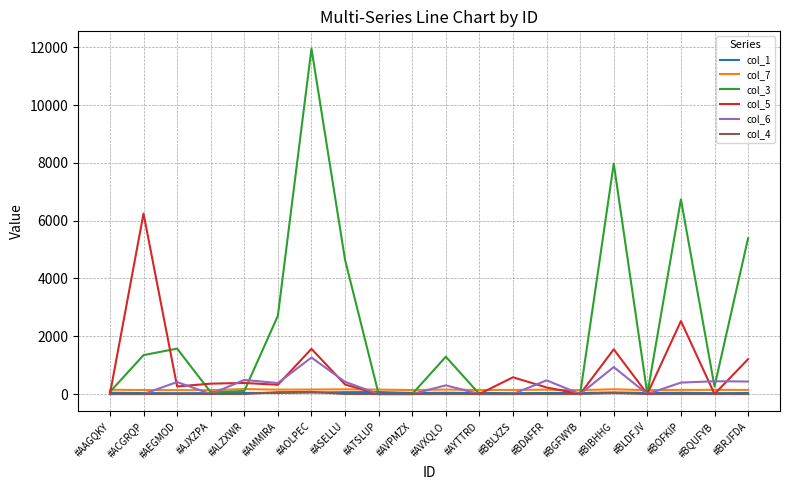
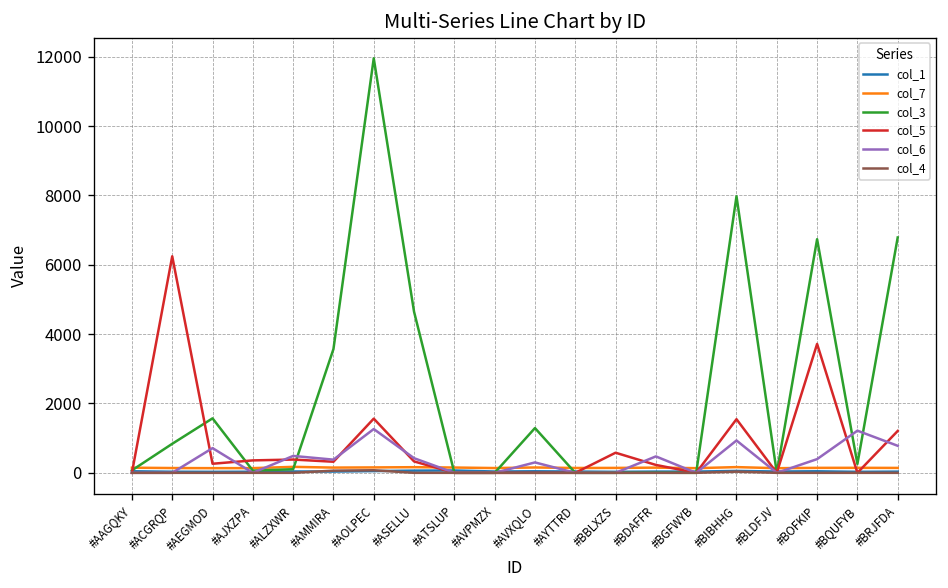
col_3, #ACGRQP: 1300 -> 800
col_6, #AEGMOD: 400 -> 700
col_3, #AMMIRA: 2700 -> 3600
col_5, #BOFKIP: 2500 -> 3700
col_6, #BQUFYB: 400 -> 1200
col_3, #BRJFDA: 5400 -> 6800
col_6, #BRJFDA: 400 -> 800
